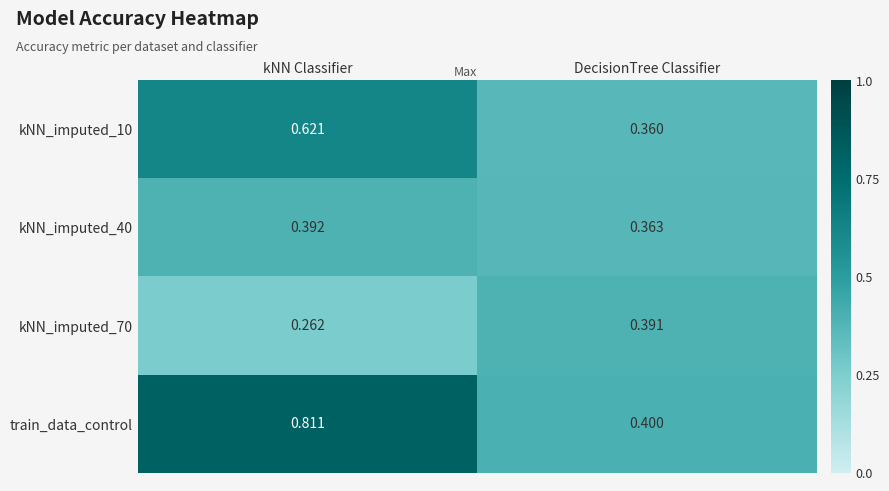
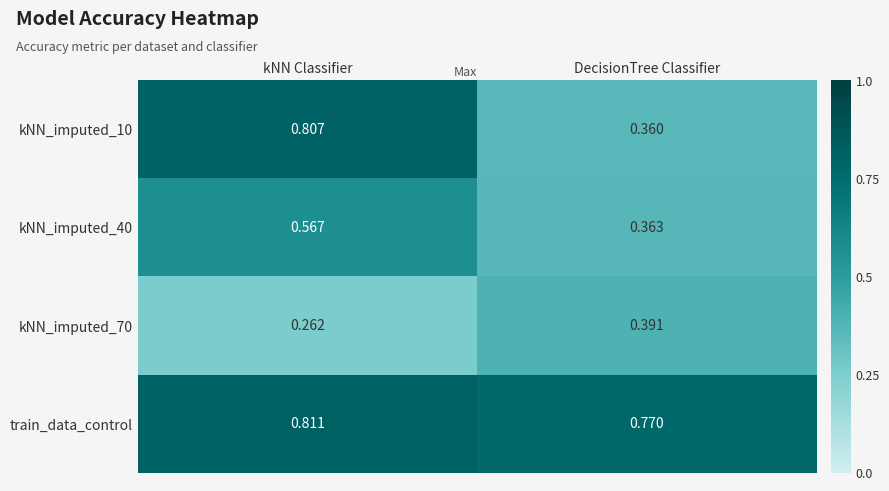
kNN_imputed_10, kNN Classifier: 0.621 -> 0.807
kNN_imputed_40, kNN Classifier: 0.392 -> 0.567
train_data_control, DecisionTree Classifier: 0.400 -> 0.770
